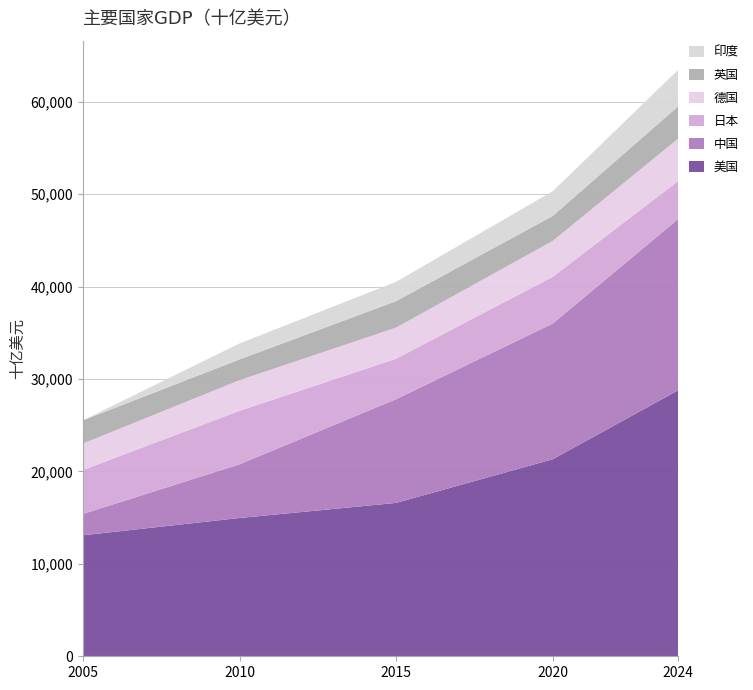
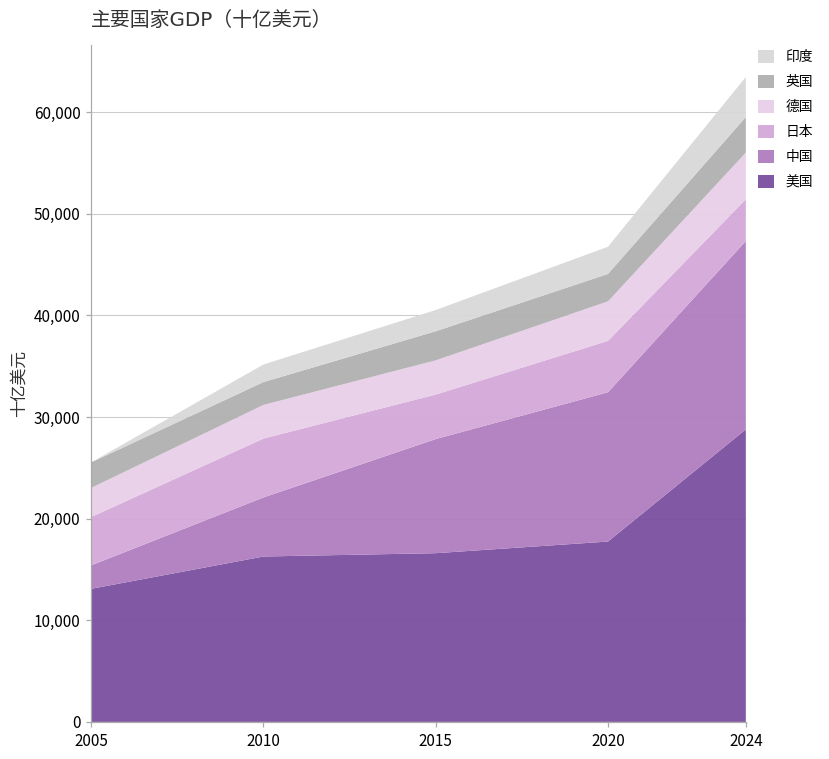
美国, 2010: 15,000 -> 16,000
美国, 2020: 21,000 -> 18,000
